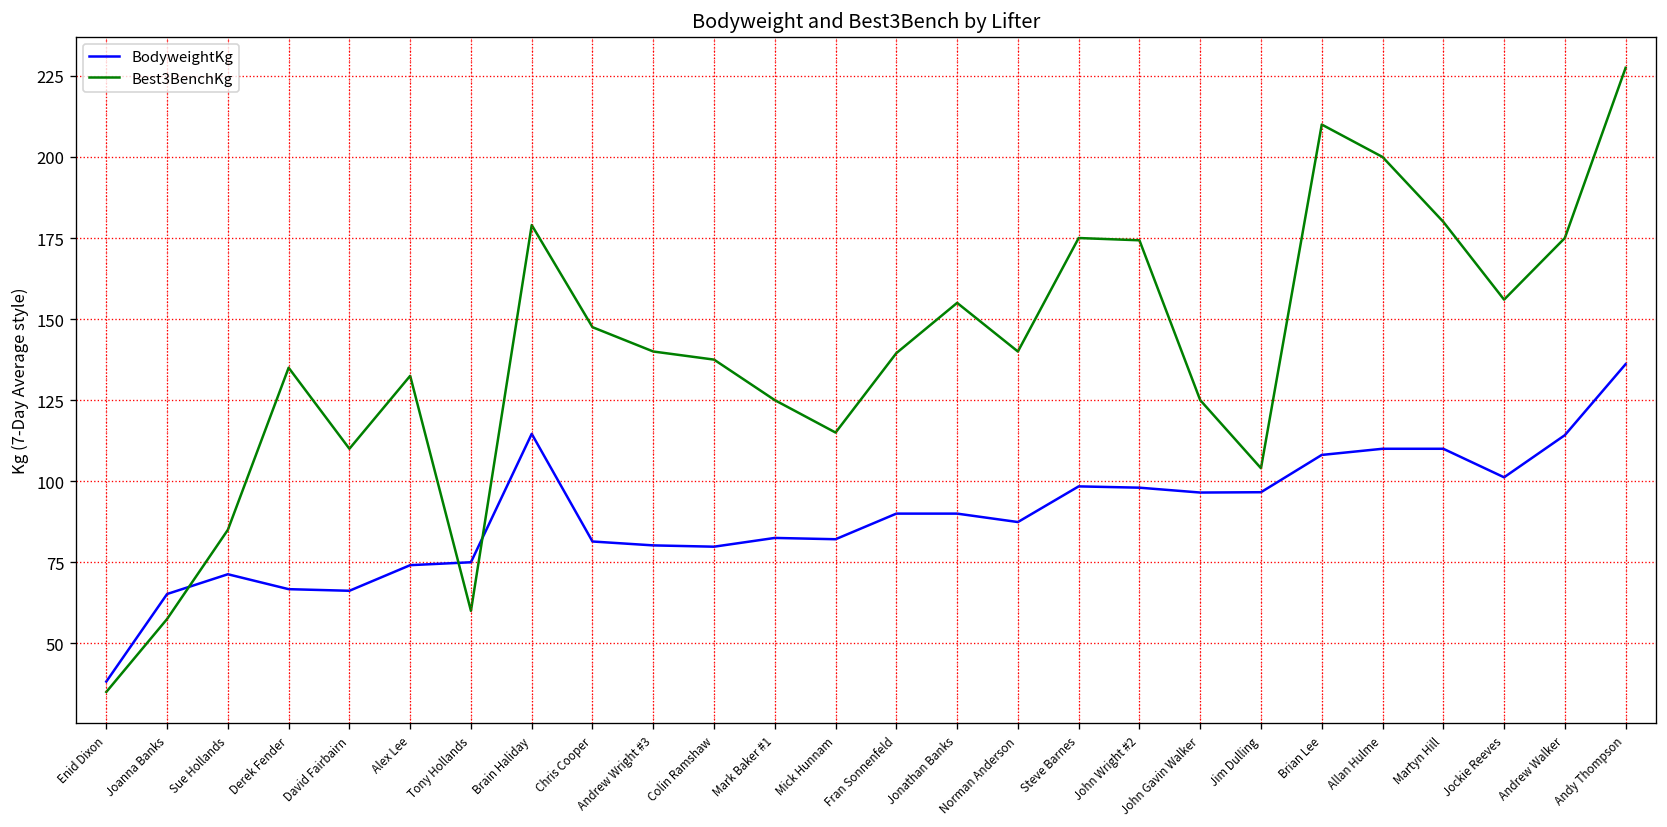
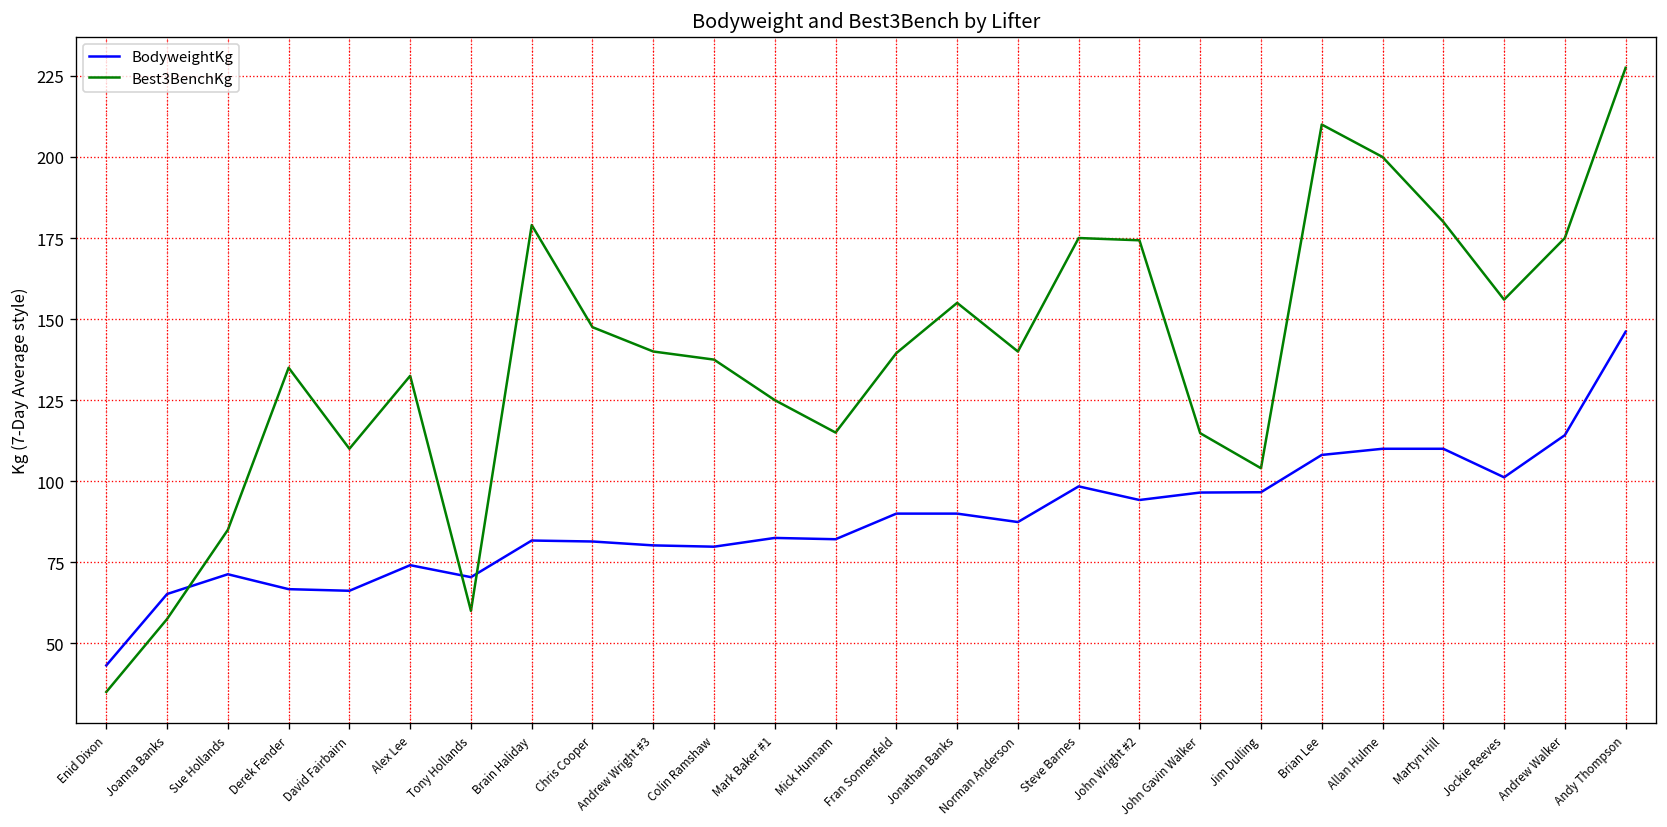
BodyweightKg, Enid Dixon: 38 -> 43
BodyweightKg, Tony Hollands: 75 -> 70
BodyweightKg, Brain Haliday: 115 -> 82
BodyweightKg, John Wright #2: 98 -> 94
Best3BenchKg, John Gavin Walker: 125 -> 115
BodyweightKg, Andy Thompson: 136 -> 146
